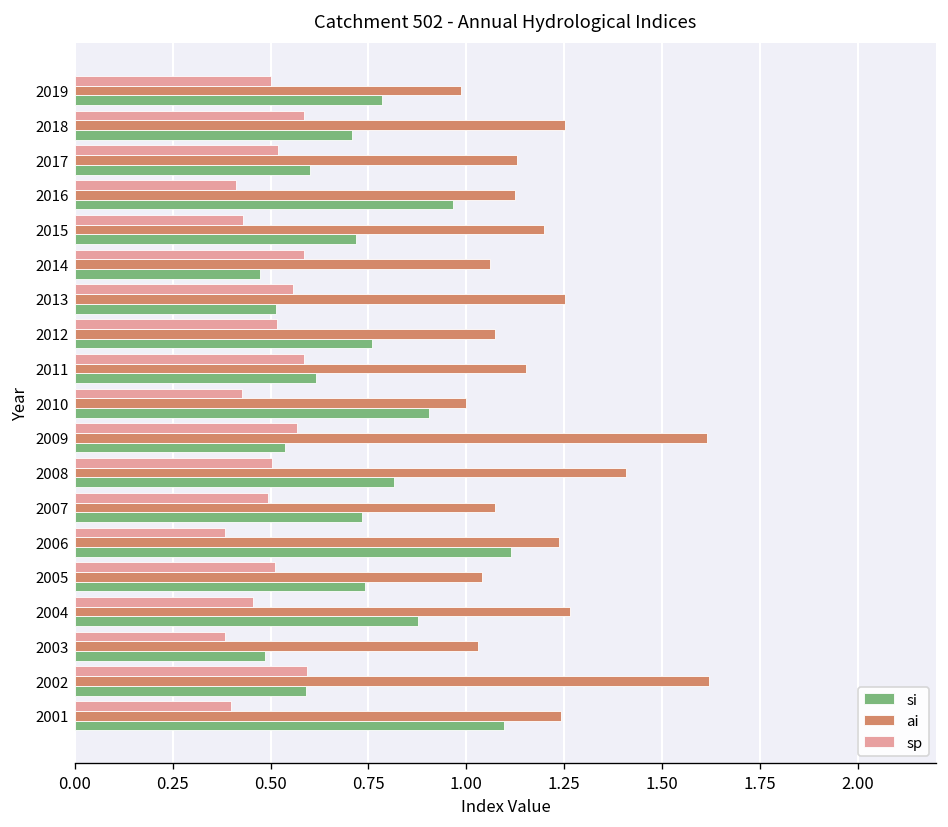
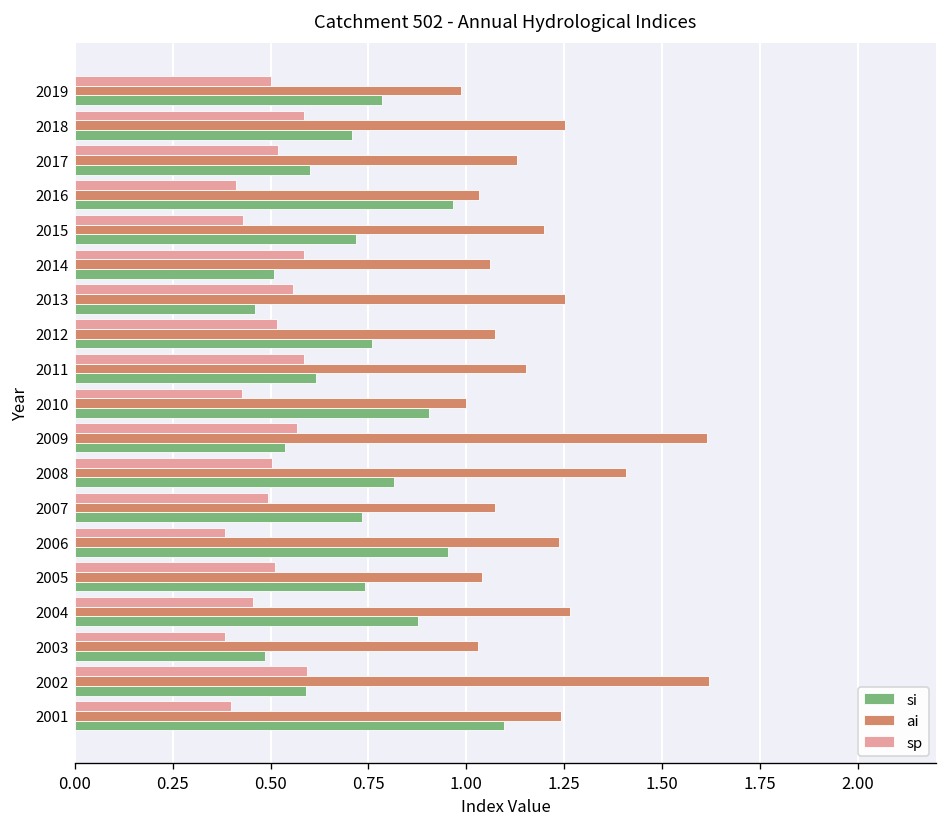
ai, 2016: 1.12 -> 1.03
si, 2014: 0.47 -> 0.51
si, 2013: 0.51 -> 0.46
si, 2006: 1.12 -> 0.95
